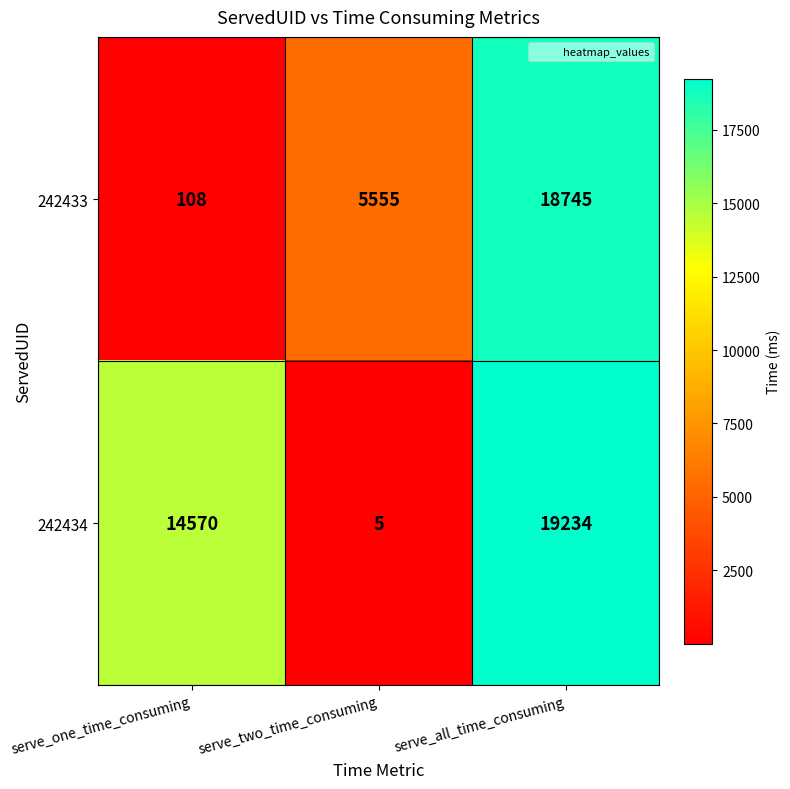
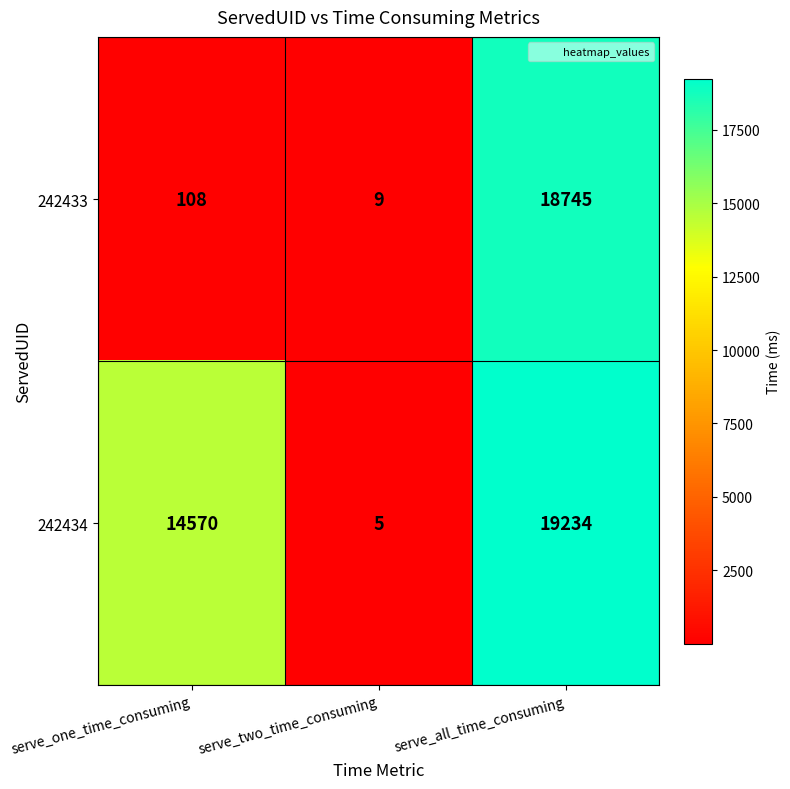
242433, serve_two_time_consuming: 5555 -> 9
